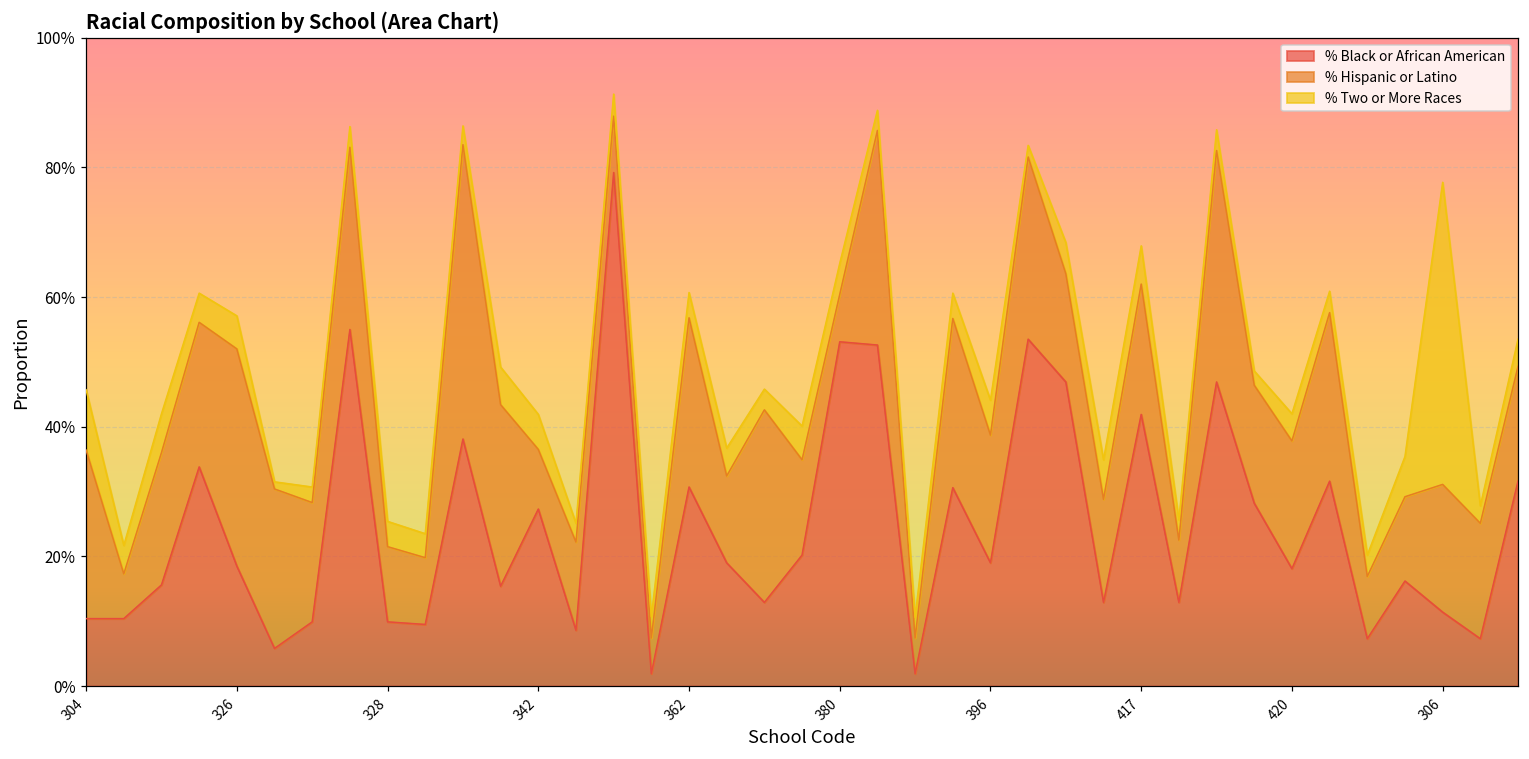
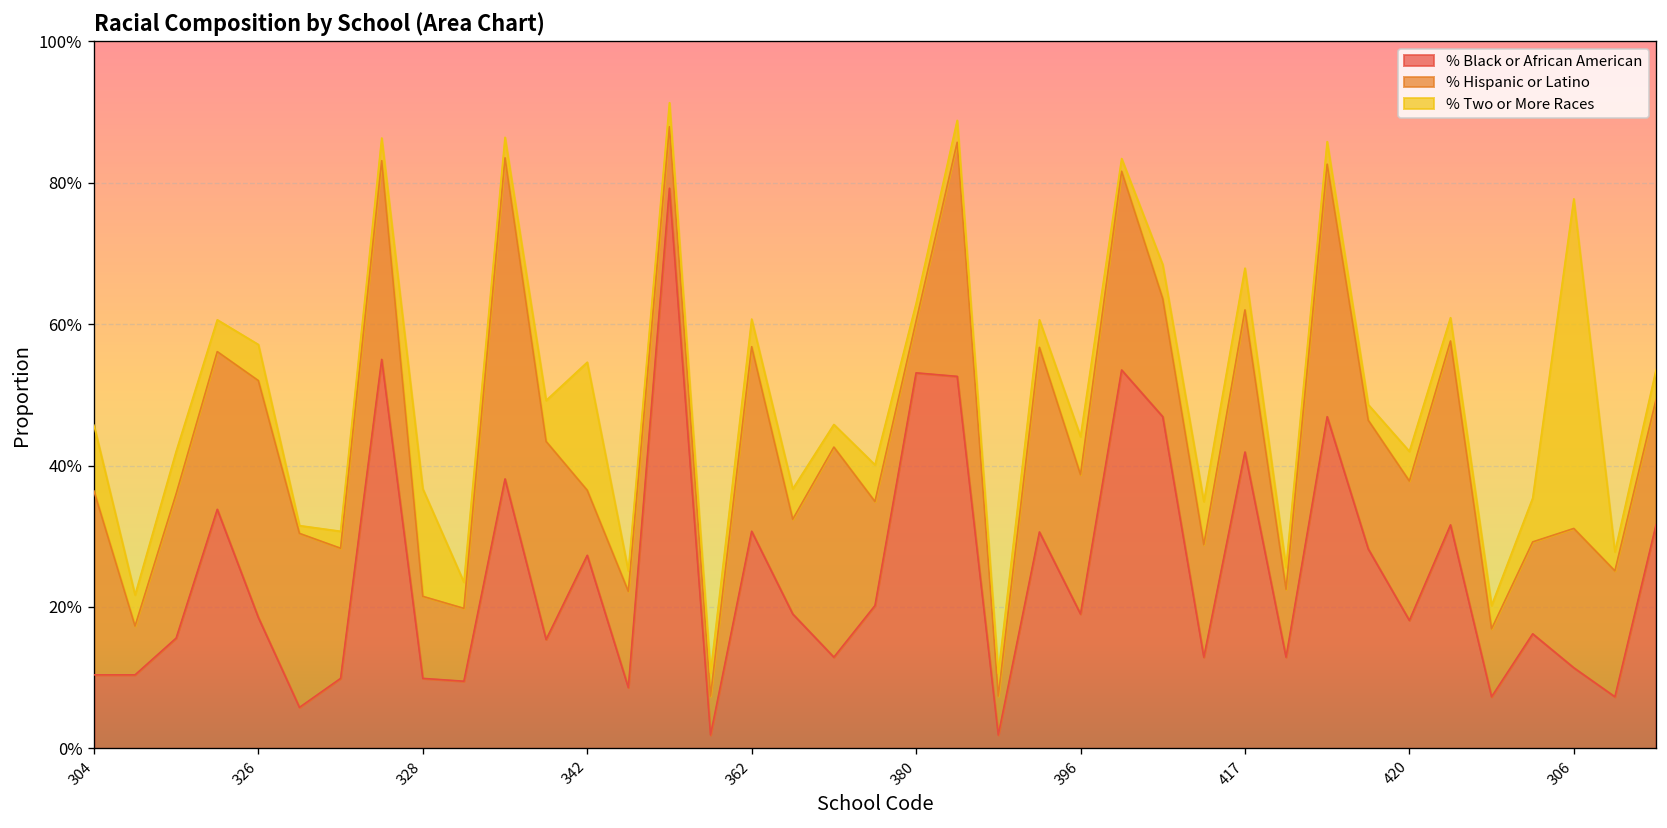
% Two or More Races, 328: 4% -> 15%
% Two or More Races, 342: 5% -> 18%
% Two or More Races, 380: 5% -> 3%
